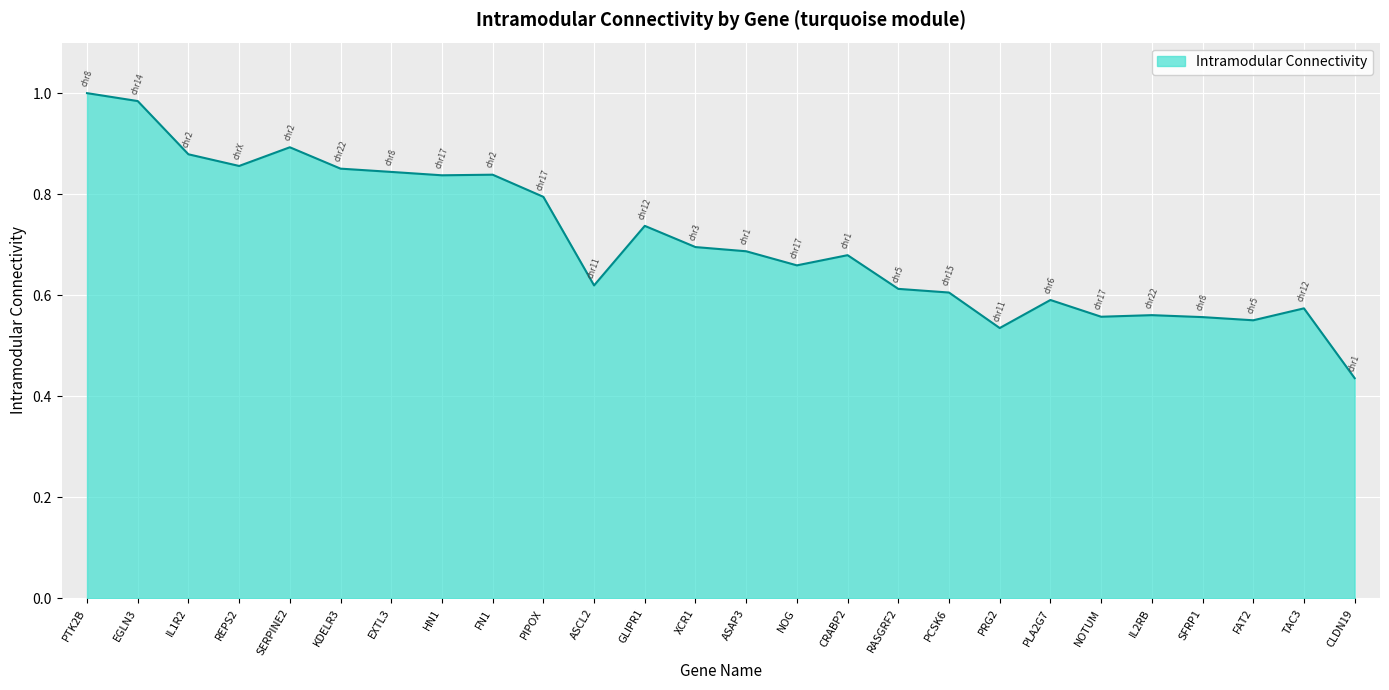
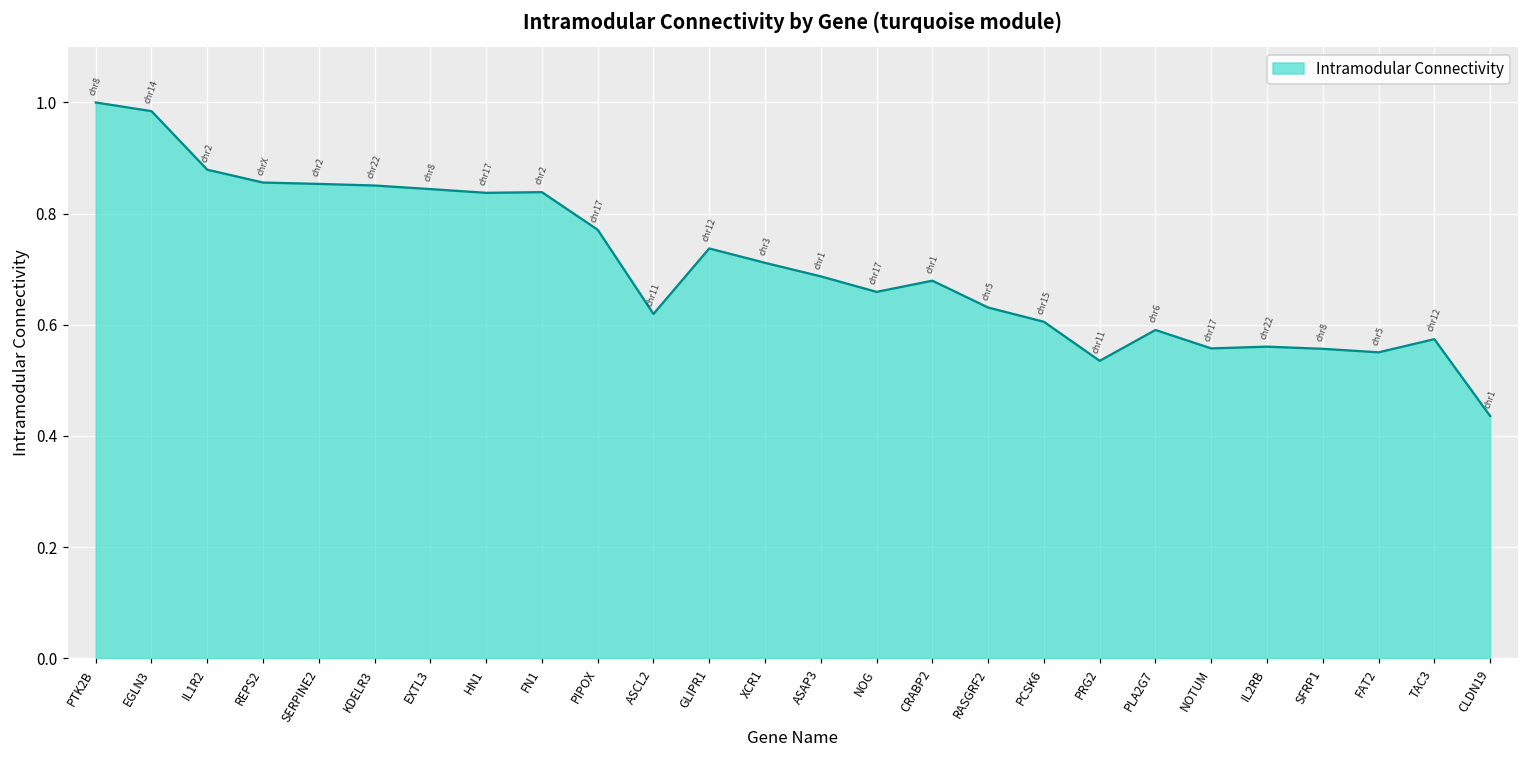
SERPINE2: 0.89 -> 0.85
PIPOX: 0.79 -> 0.77
XCR1: 0.70 -> 0.71
RASGRF2: 0.61 -> 0.63
